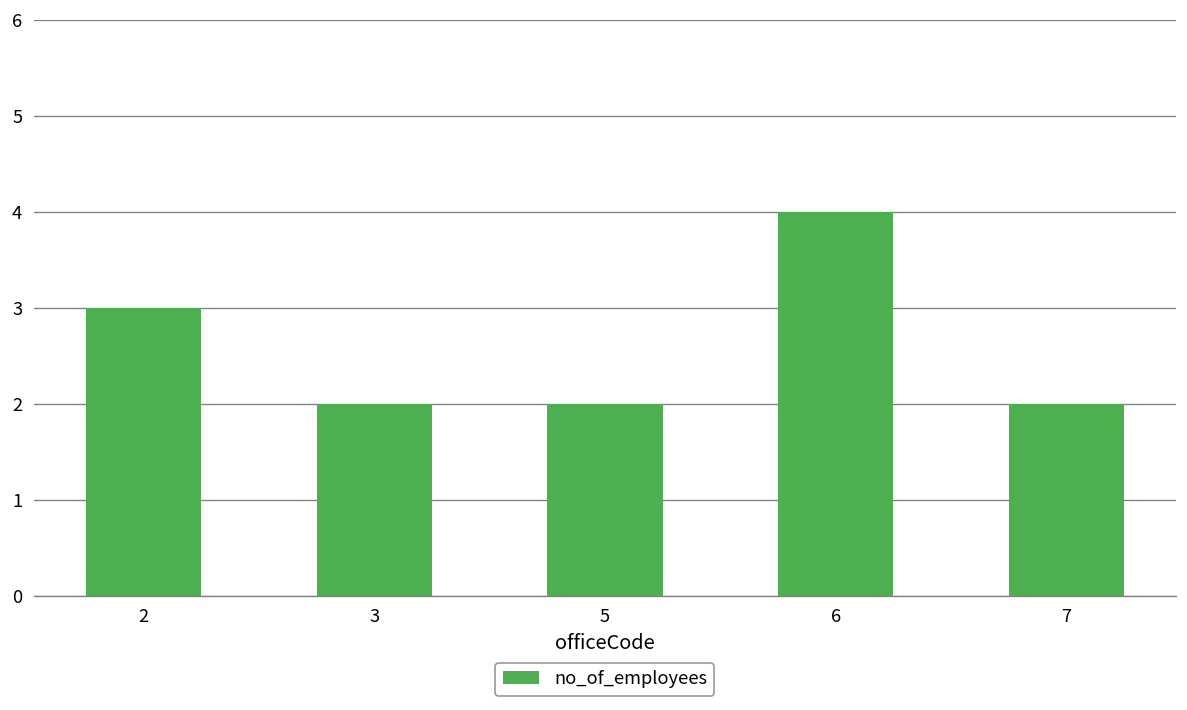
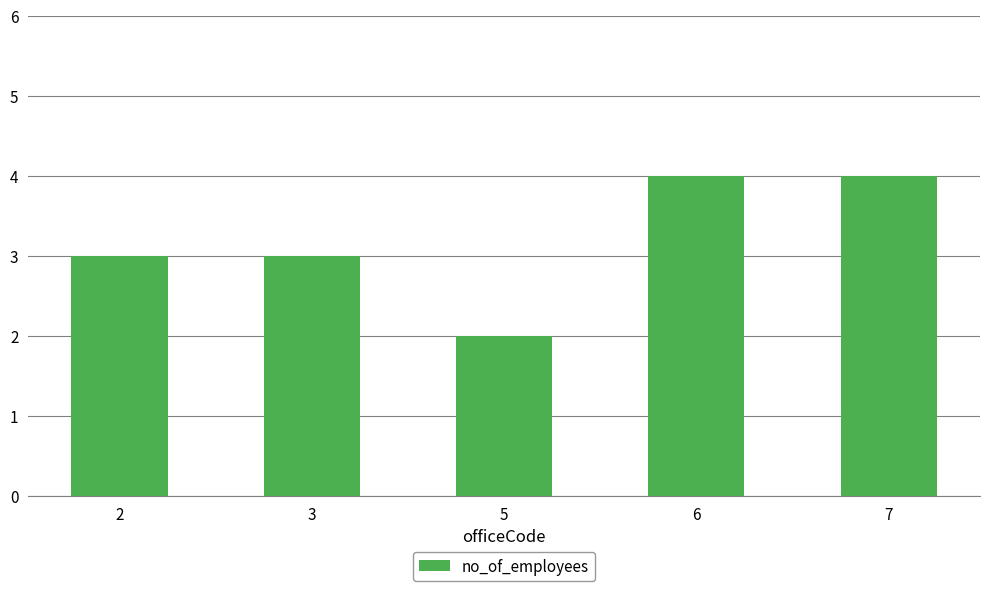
3: 2 -> 3
7: 2 -> 4
